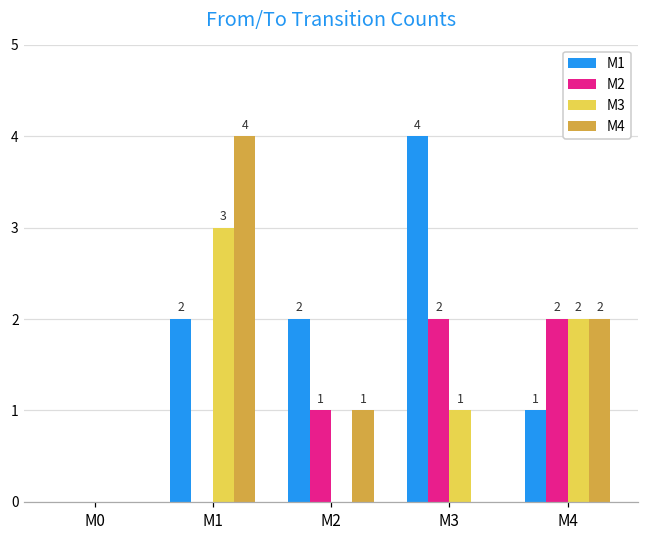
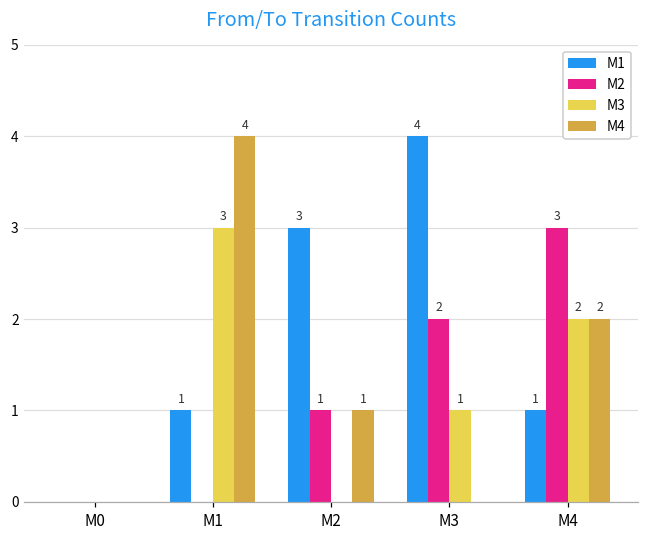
M1, M1: 2 -> 1
M1, M2: 2 -> 3
M2, M4: 2 -> 3
